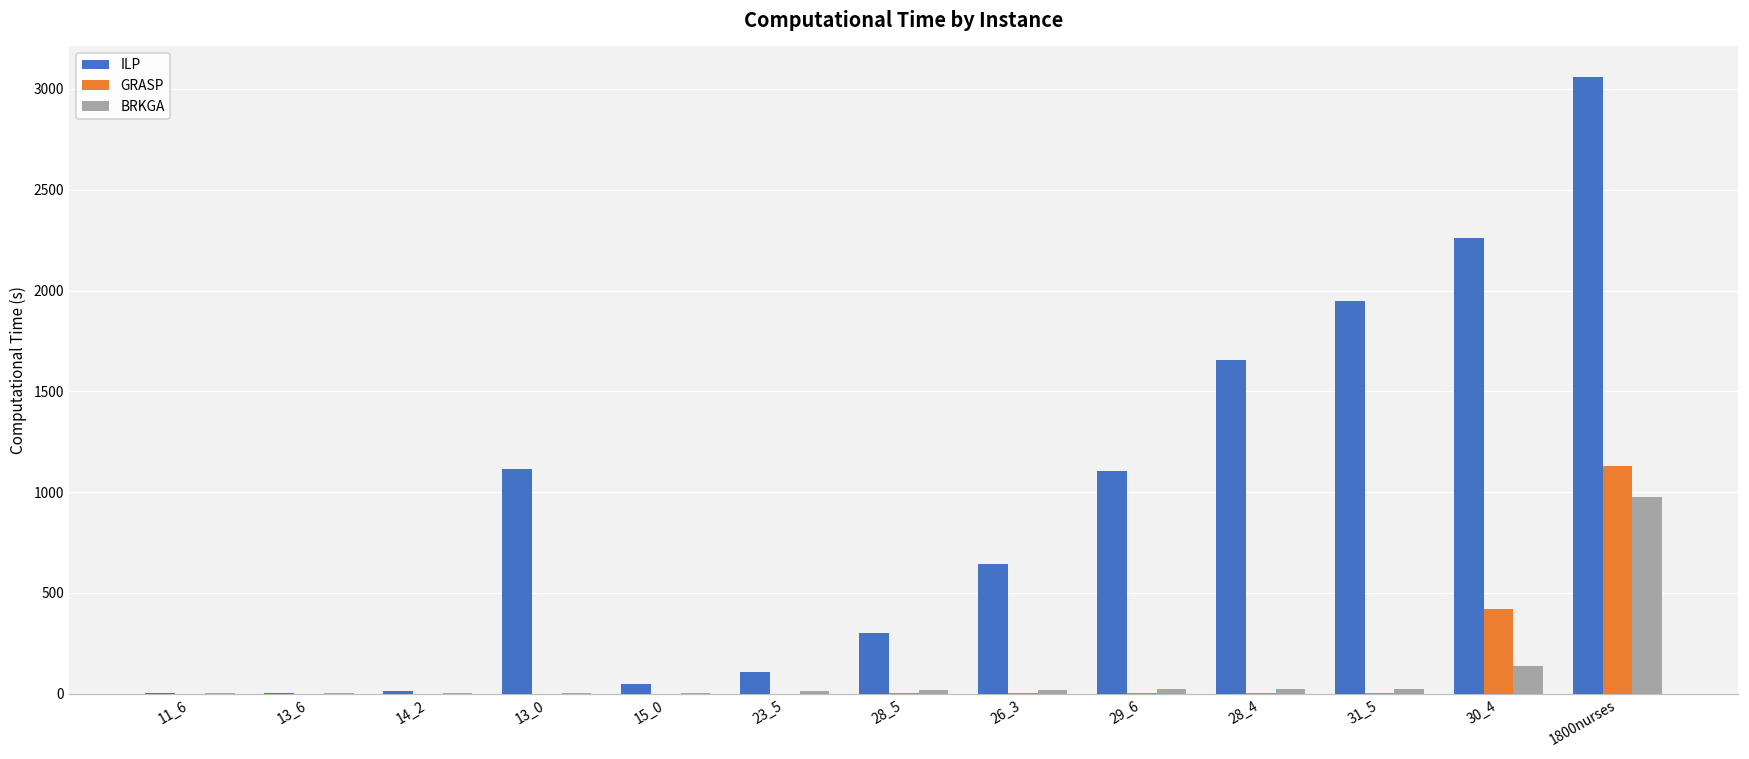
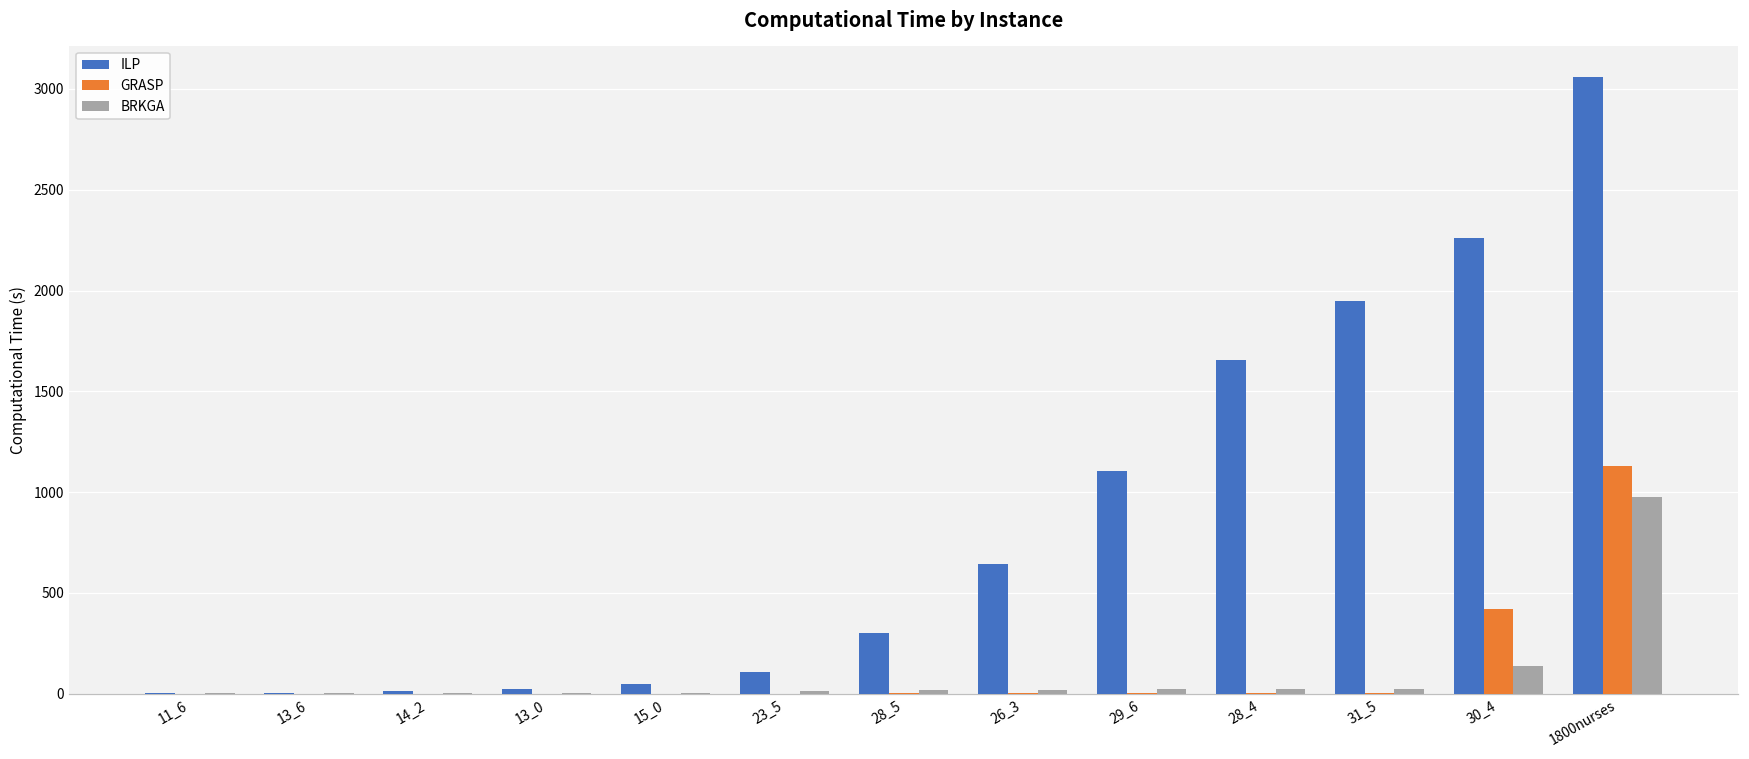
ILP, 13_0: 1110 -> 20
